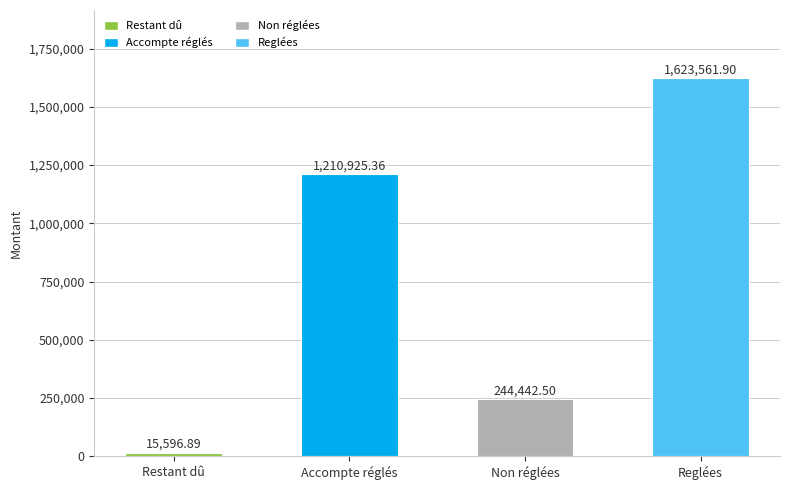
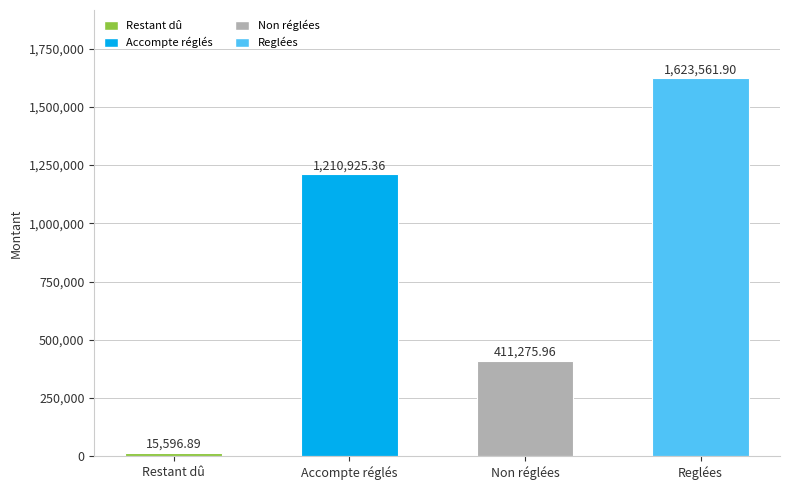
Non réglées: 244,442.50 -> 411,275.96
